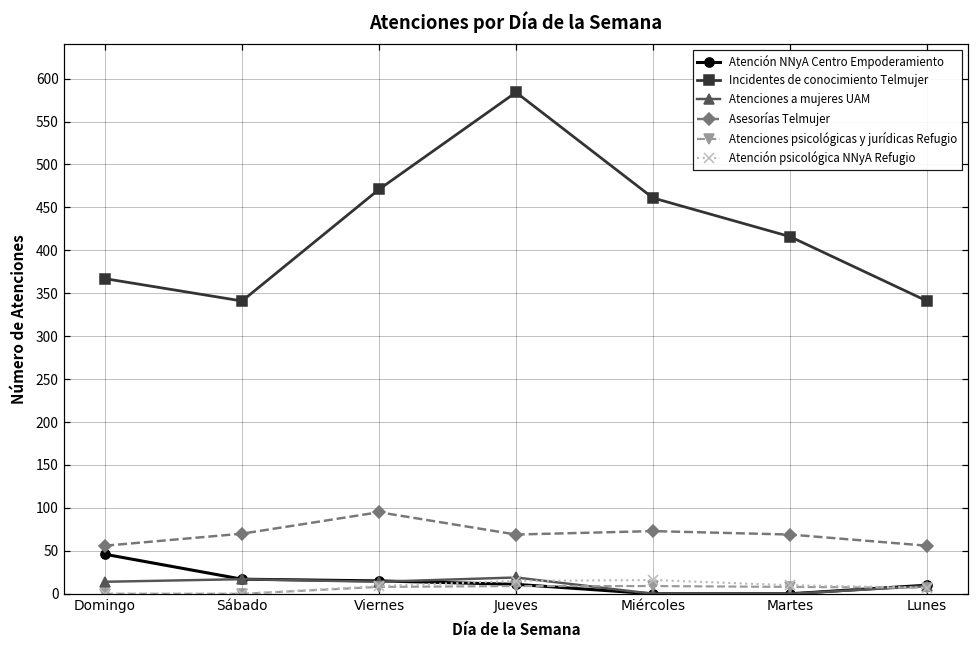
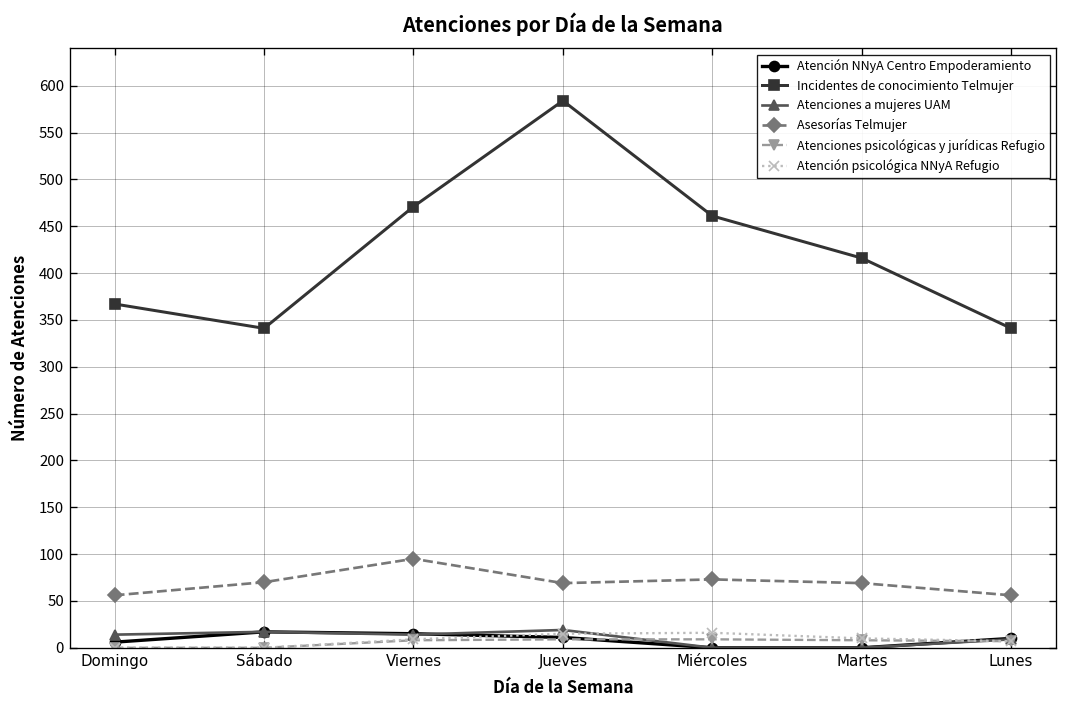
Atención NNyA Centro Empoderamiento, Domingo: 50 -> 10
